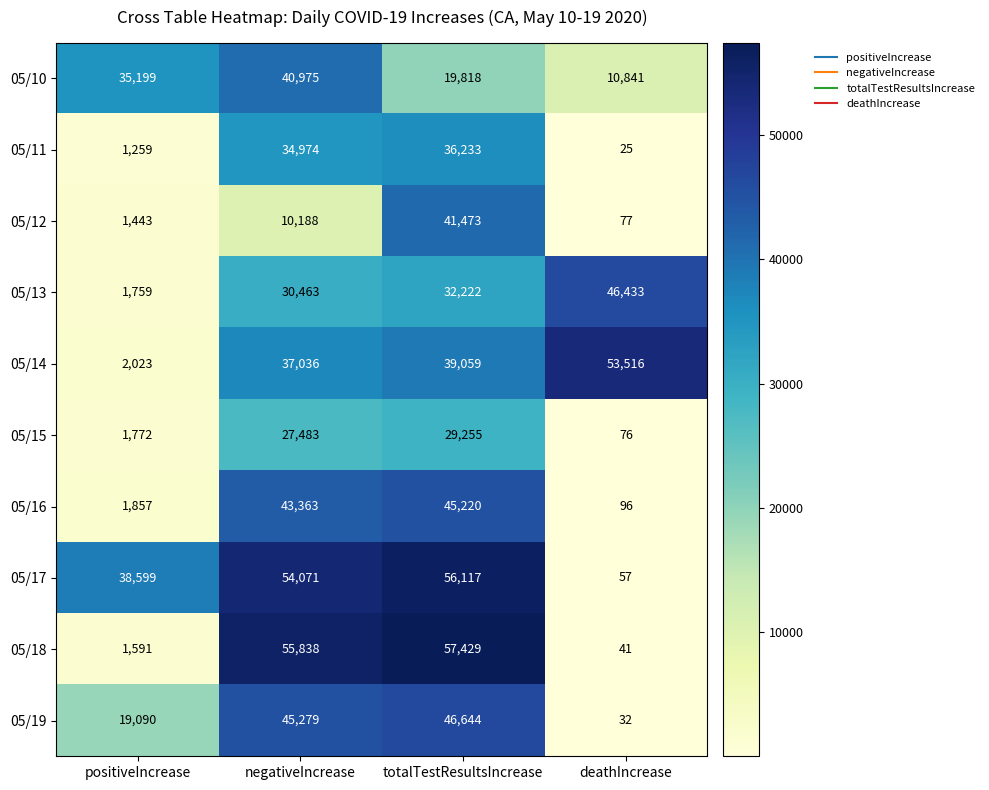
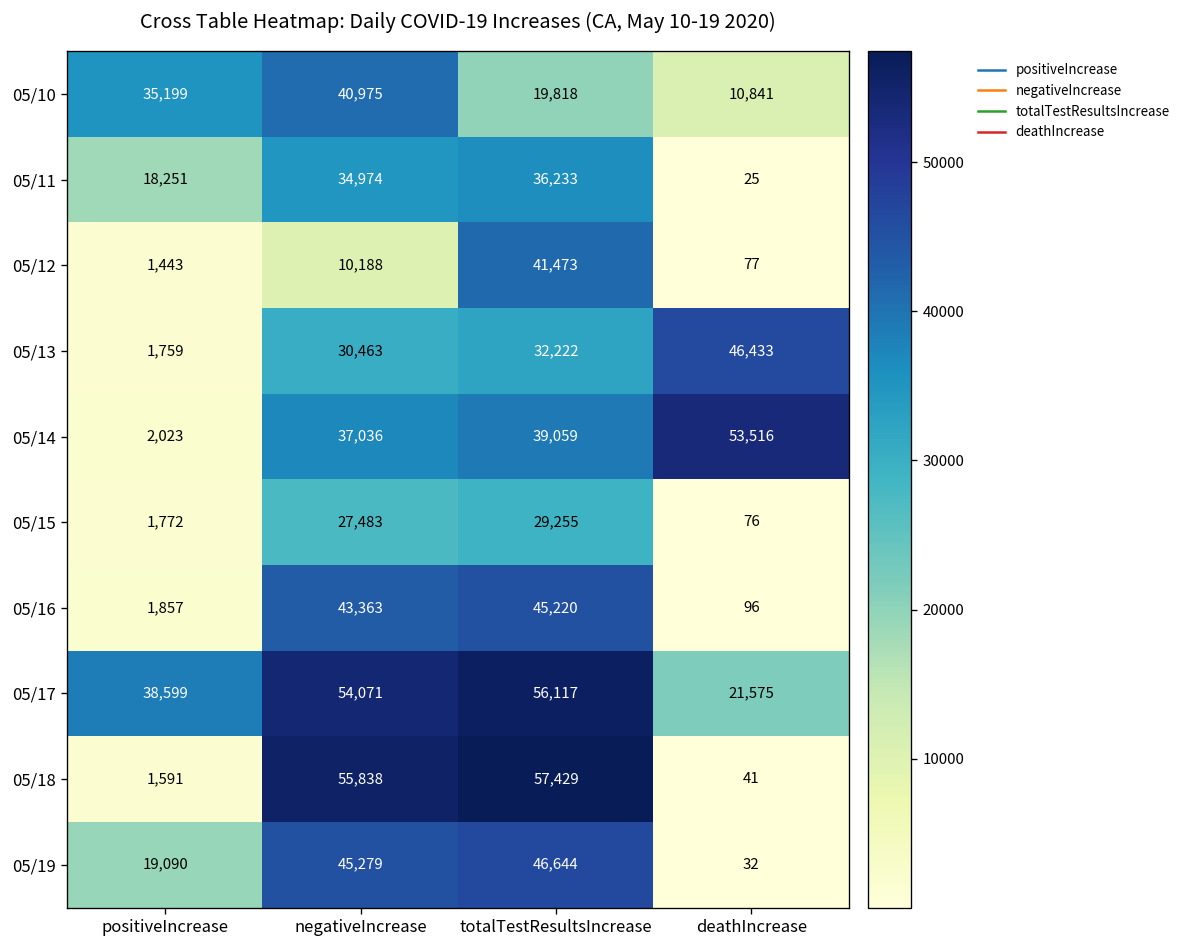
05/11, positiveIncrease: 1,259 -> 18,251
05/17, deathIncrease: 57 -> 21,575
